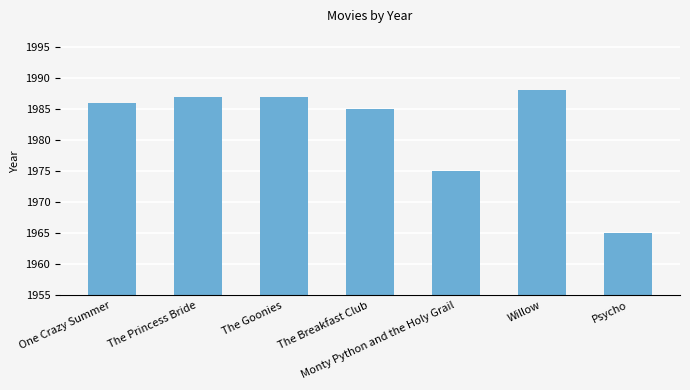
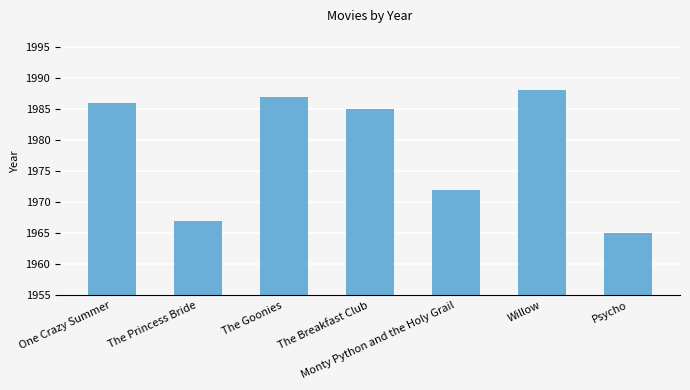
The Princess Bride: 1987 -> 1967
Monty Python and the Holy Grail: 1975 -> 1972
